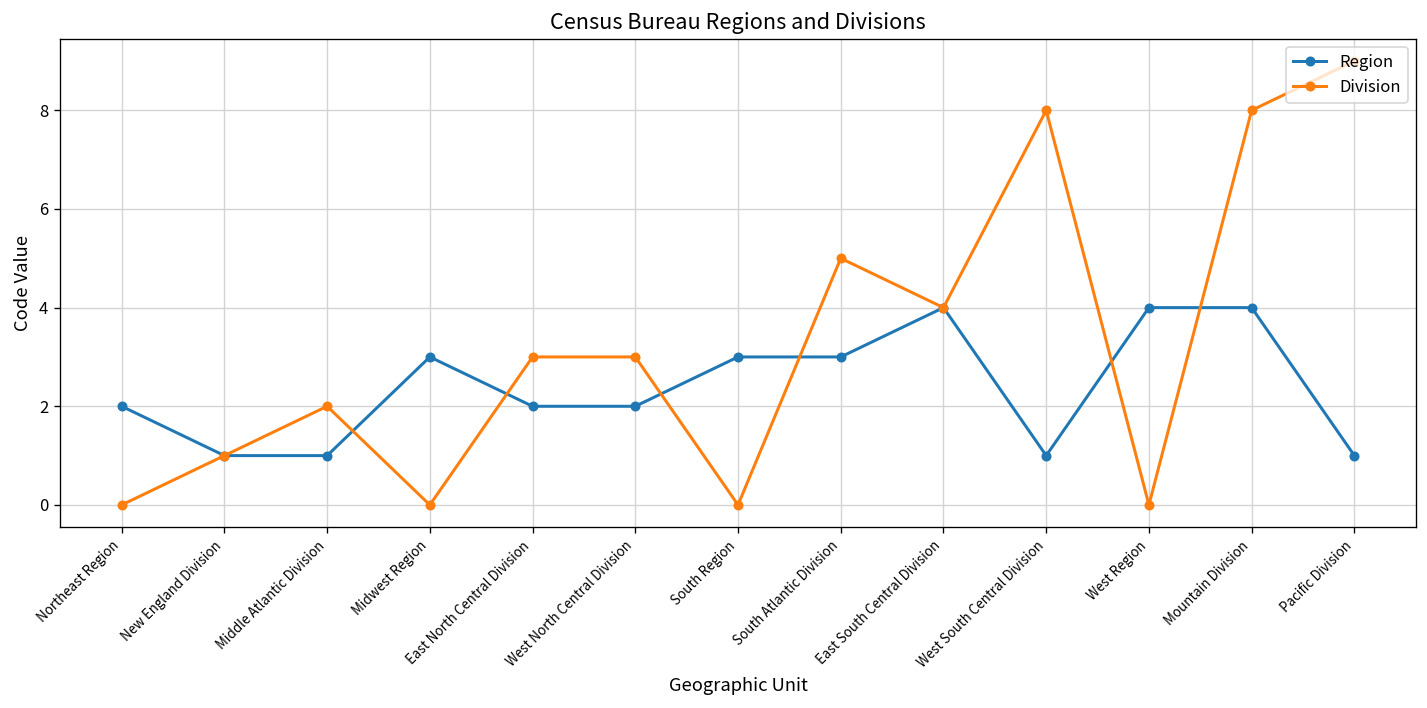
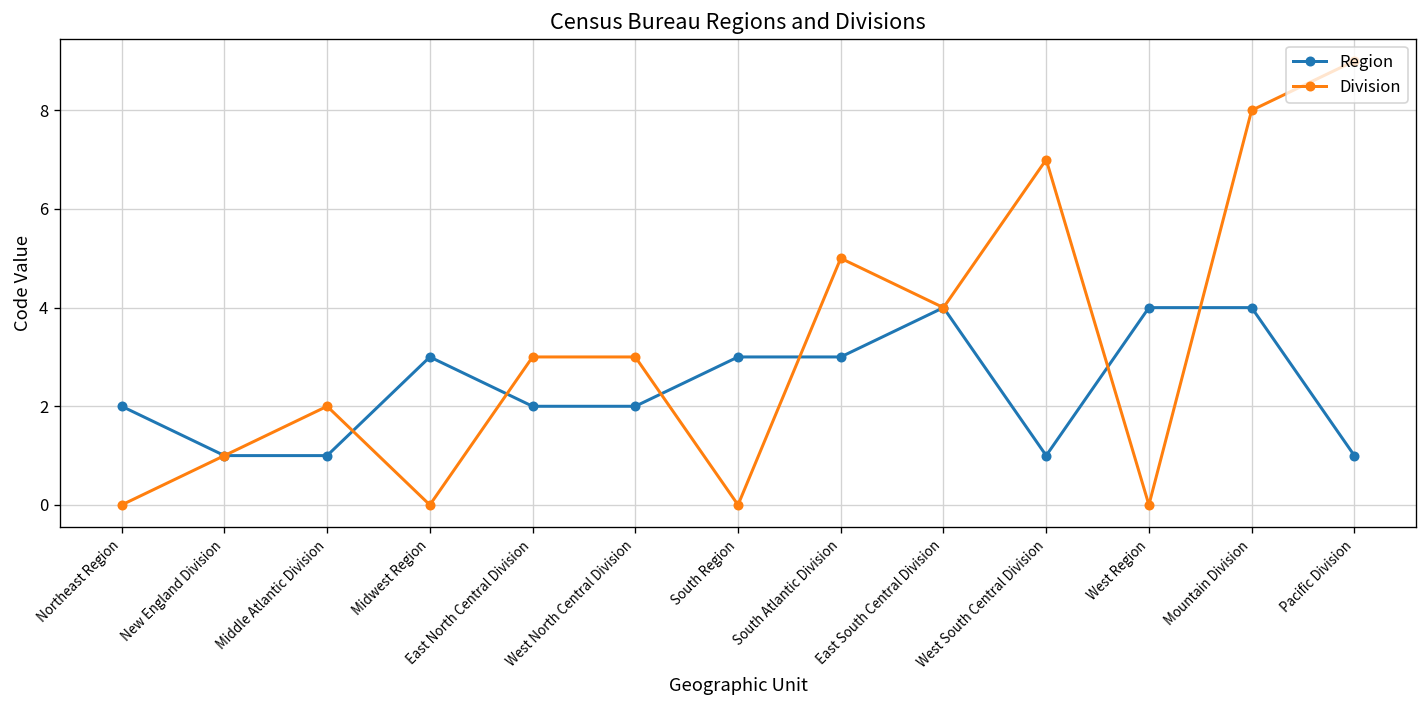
Division, West South Central Division: 8 -> 7
